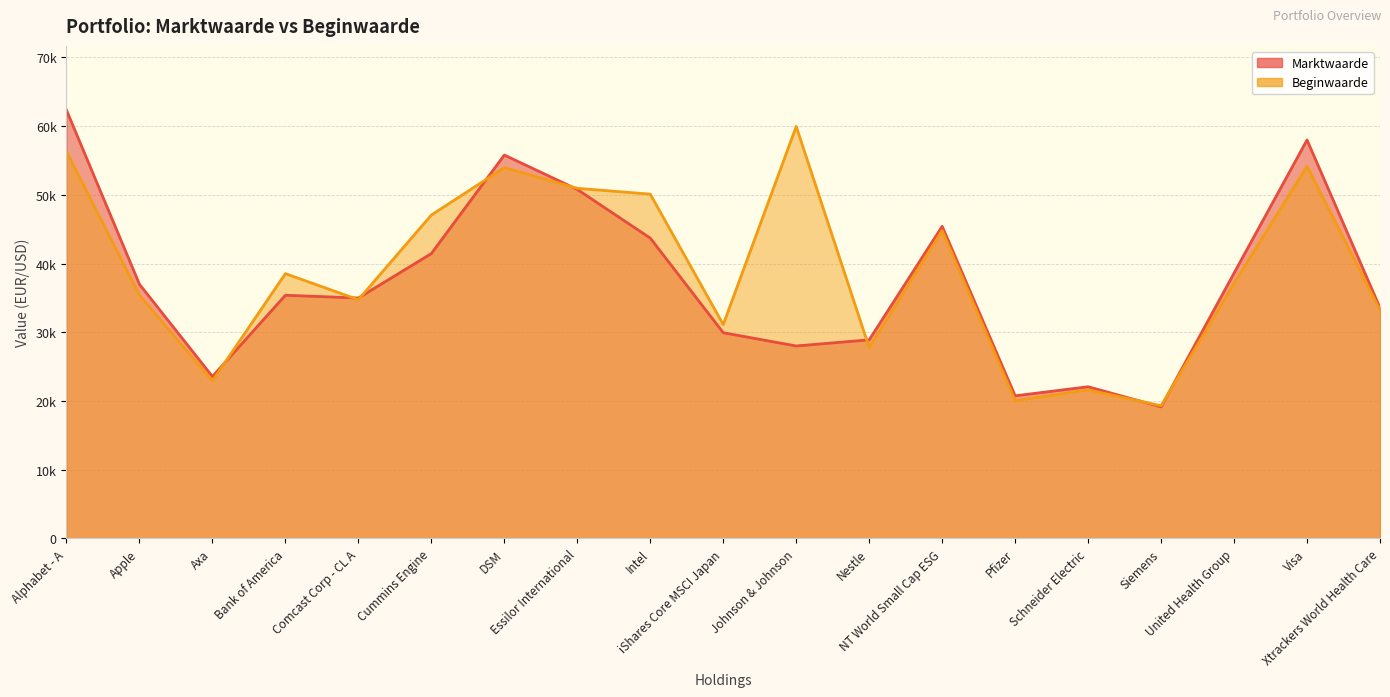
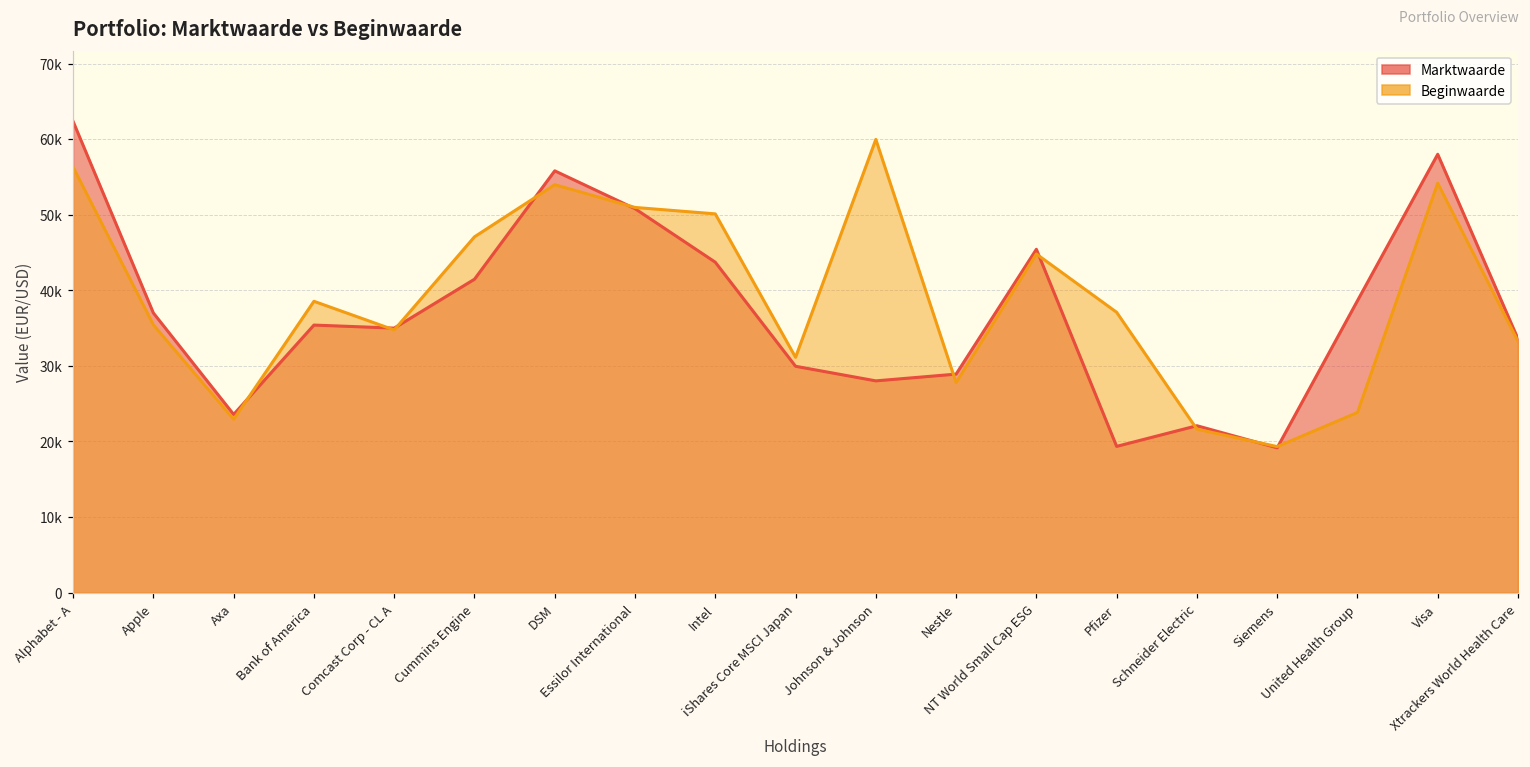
Marktwaarde, Pfizer: 21000 -> 19000
Beginwaarde, Pfizer: 20000 -> 37000
Beginwaarde, United Health Group: 37000 -> 24000
